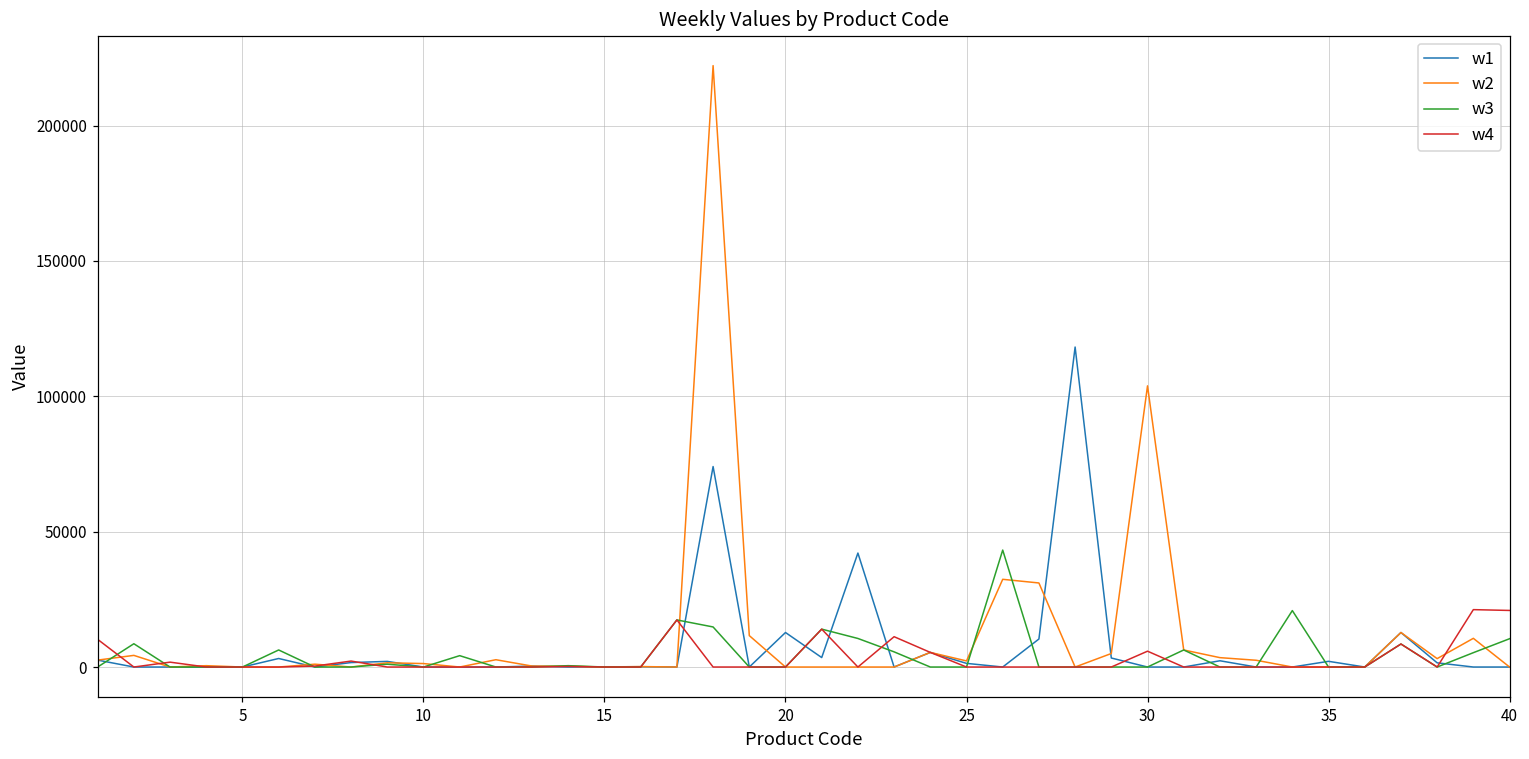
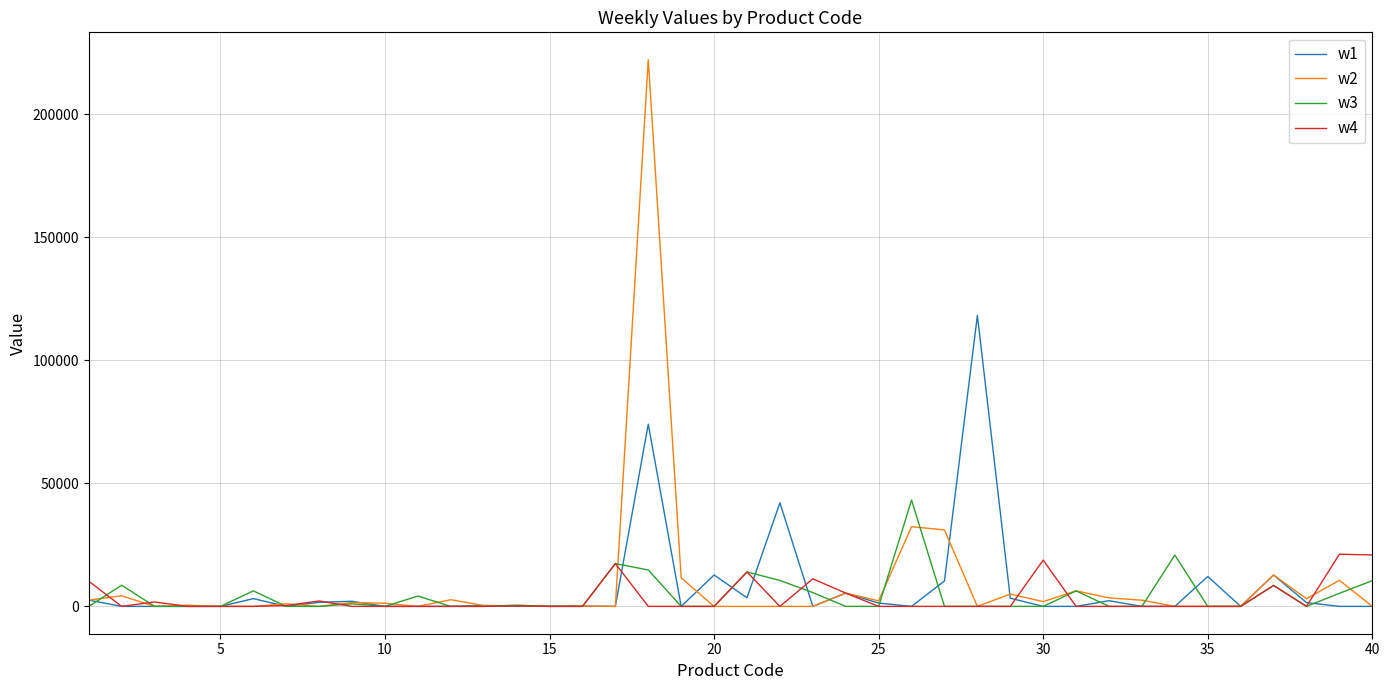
w2, 30: 104000 -> 2000
w4, 30: 6000 -> 19000
w1, 35: 2000 -> 12000
